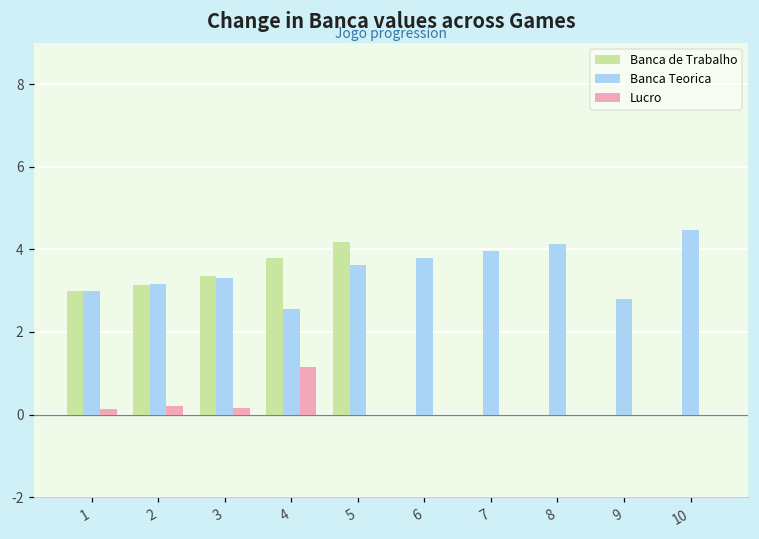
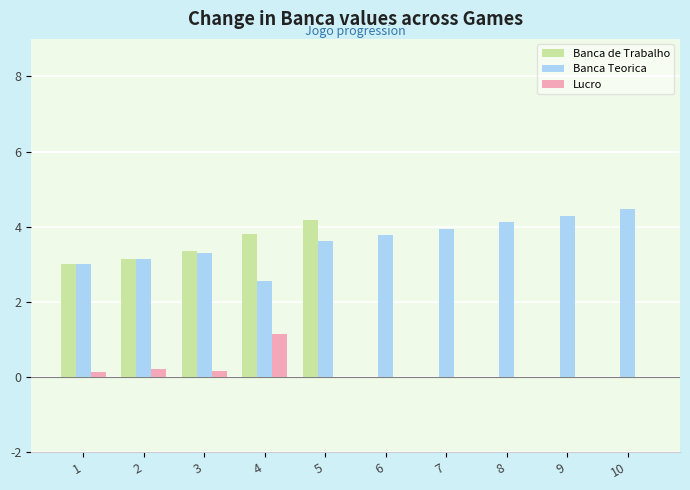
Banca Teorica, 9: 2.8 -> 4.3
